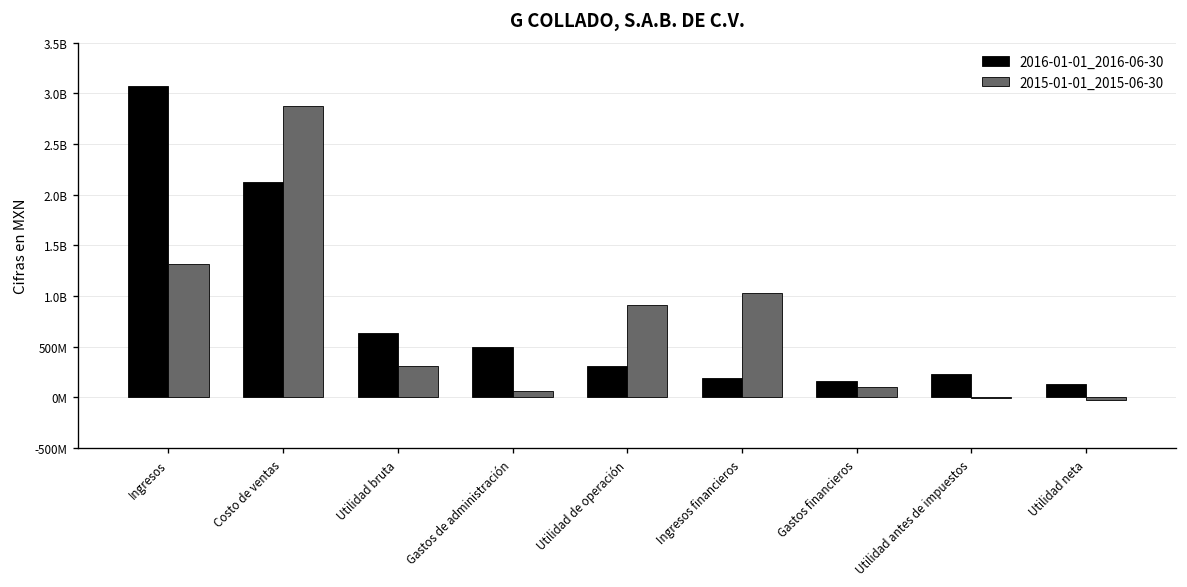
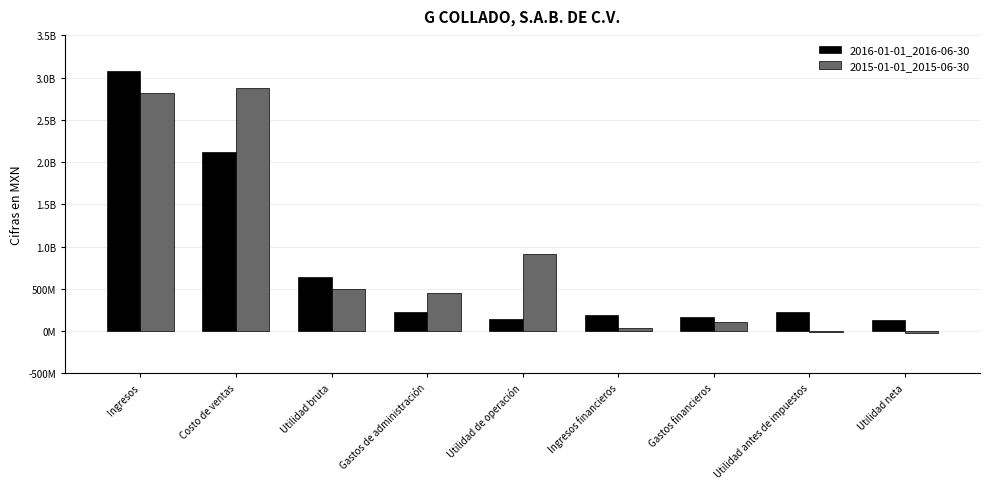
2015-01-01_2015-06-30, Ingresos: 1300000000 -> 2800000000
2015-01-01_2015-06-30, Utilidad bruta: 300000000 -> 500000000
2016-01-01_2016-06-30, Gastos de administración: 500000000 -> 200000000
2015-01-01_2015-06-30, Gastos de administración: 100000000 -> 500000000
2016-01-01_2016-06-30, Utilidad de operación: 300000000 -> 100000000
2015-01-01_2015-06-30, Ingresos financieros: 1000000000 -> 0
